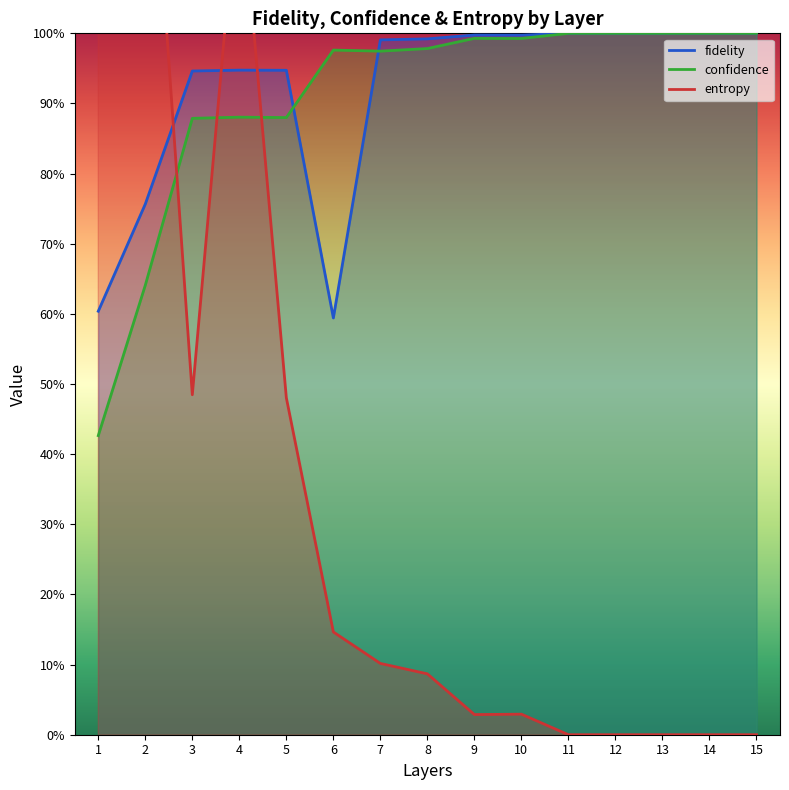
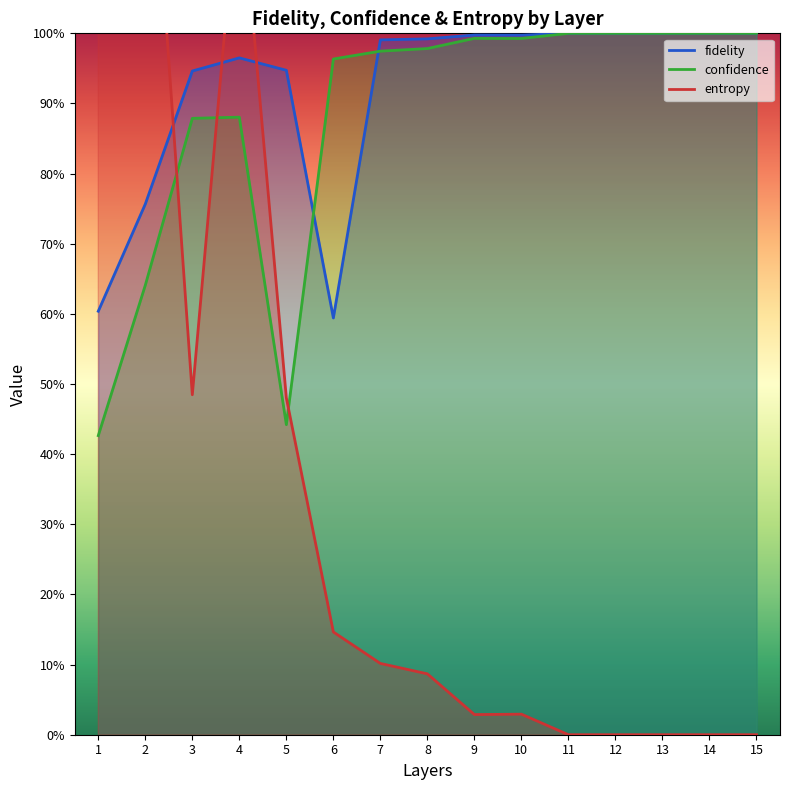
fidelity, 4: 95% -> 96%
confidence, 5: 88% -> 44%
confidence, 6: 98% -> 96%
